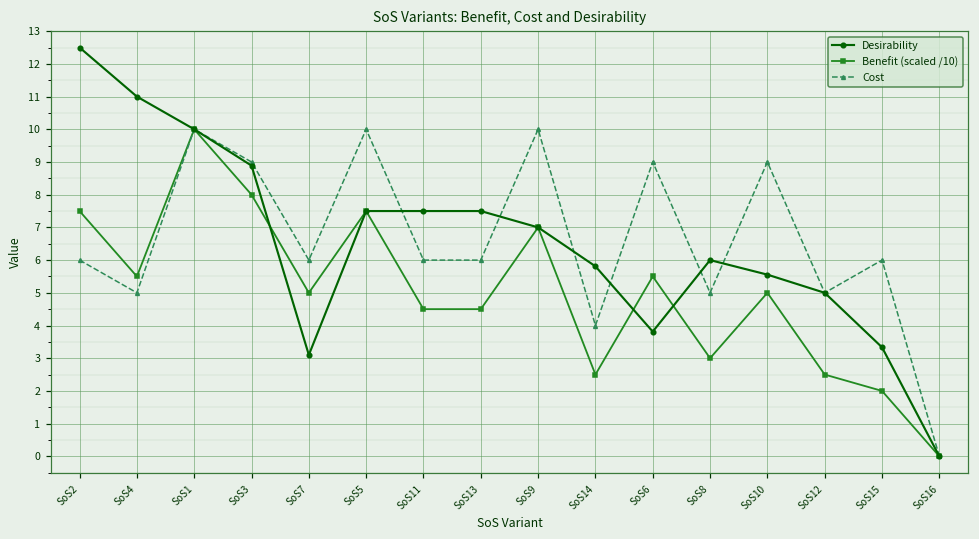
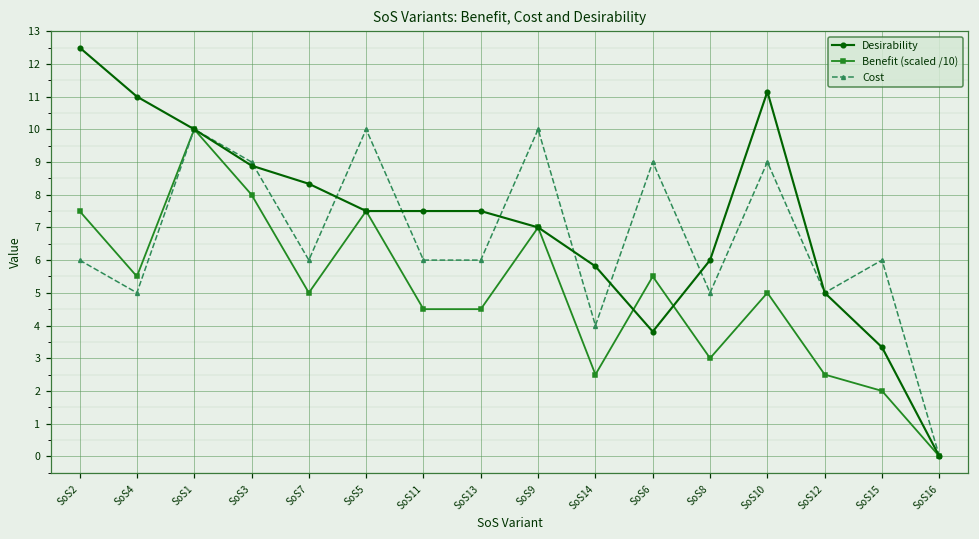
Desirability, SoS7: 3.1 -> 8.3
Desirability, SoS10: 5.6 -> 11.2
